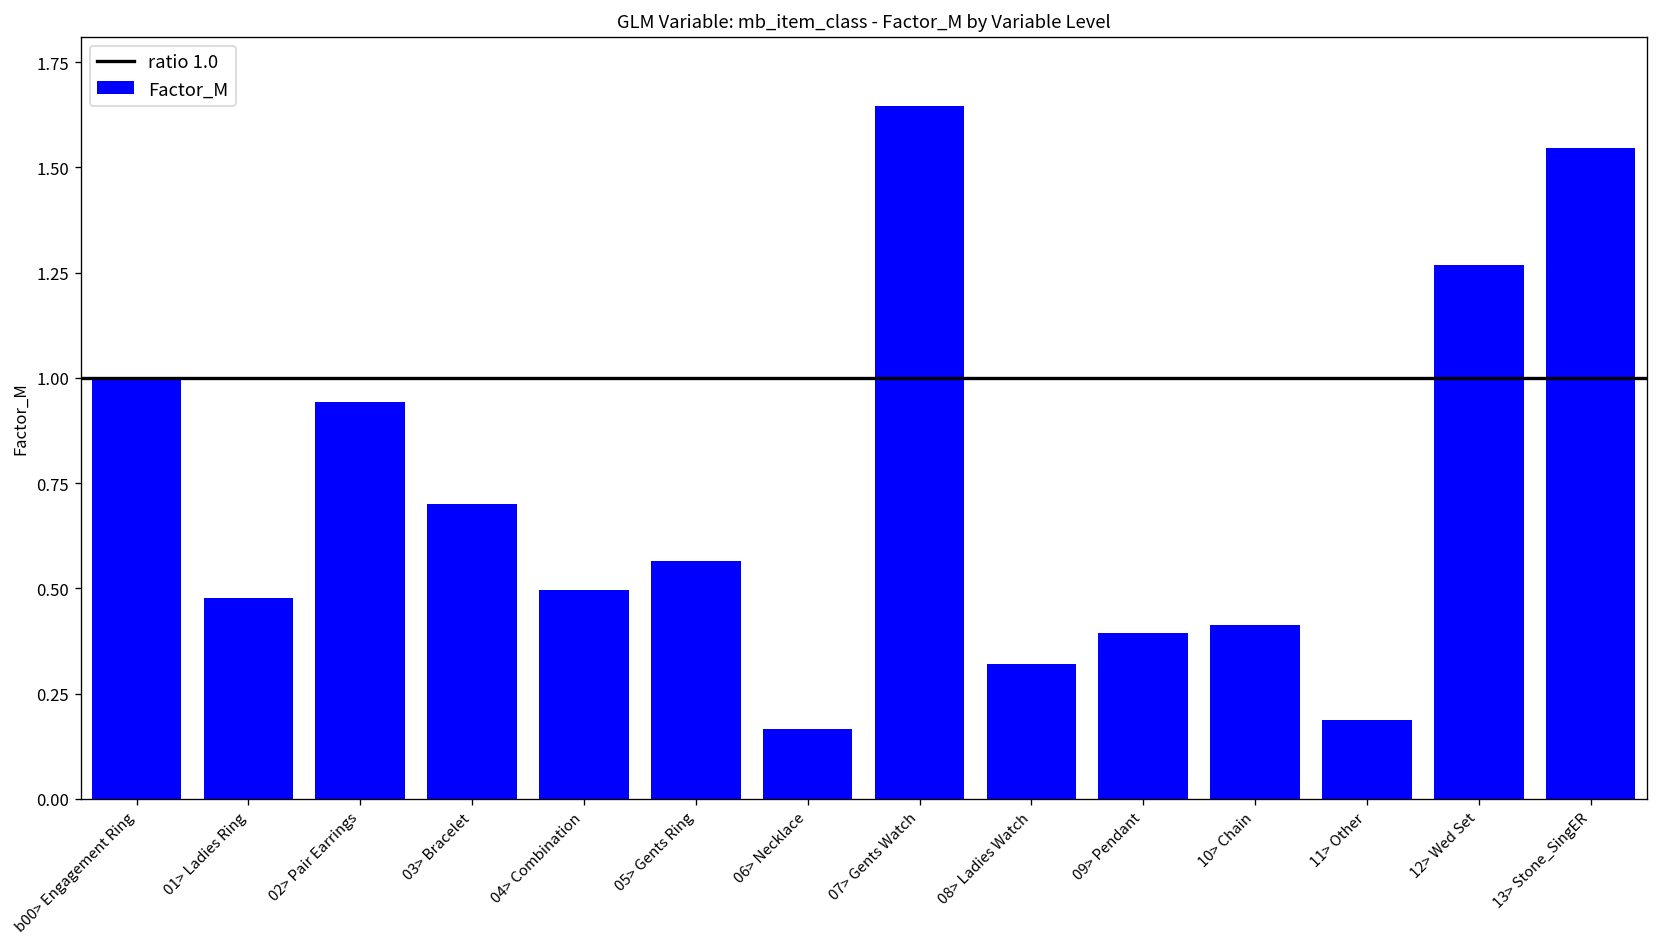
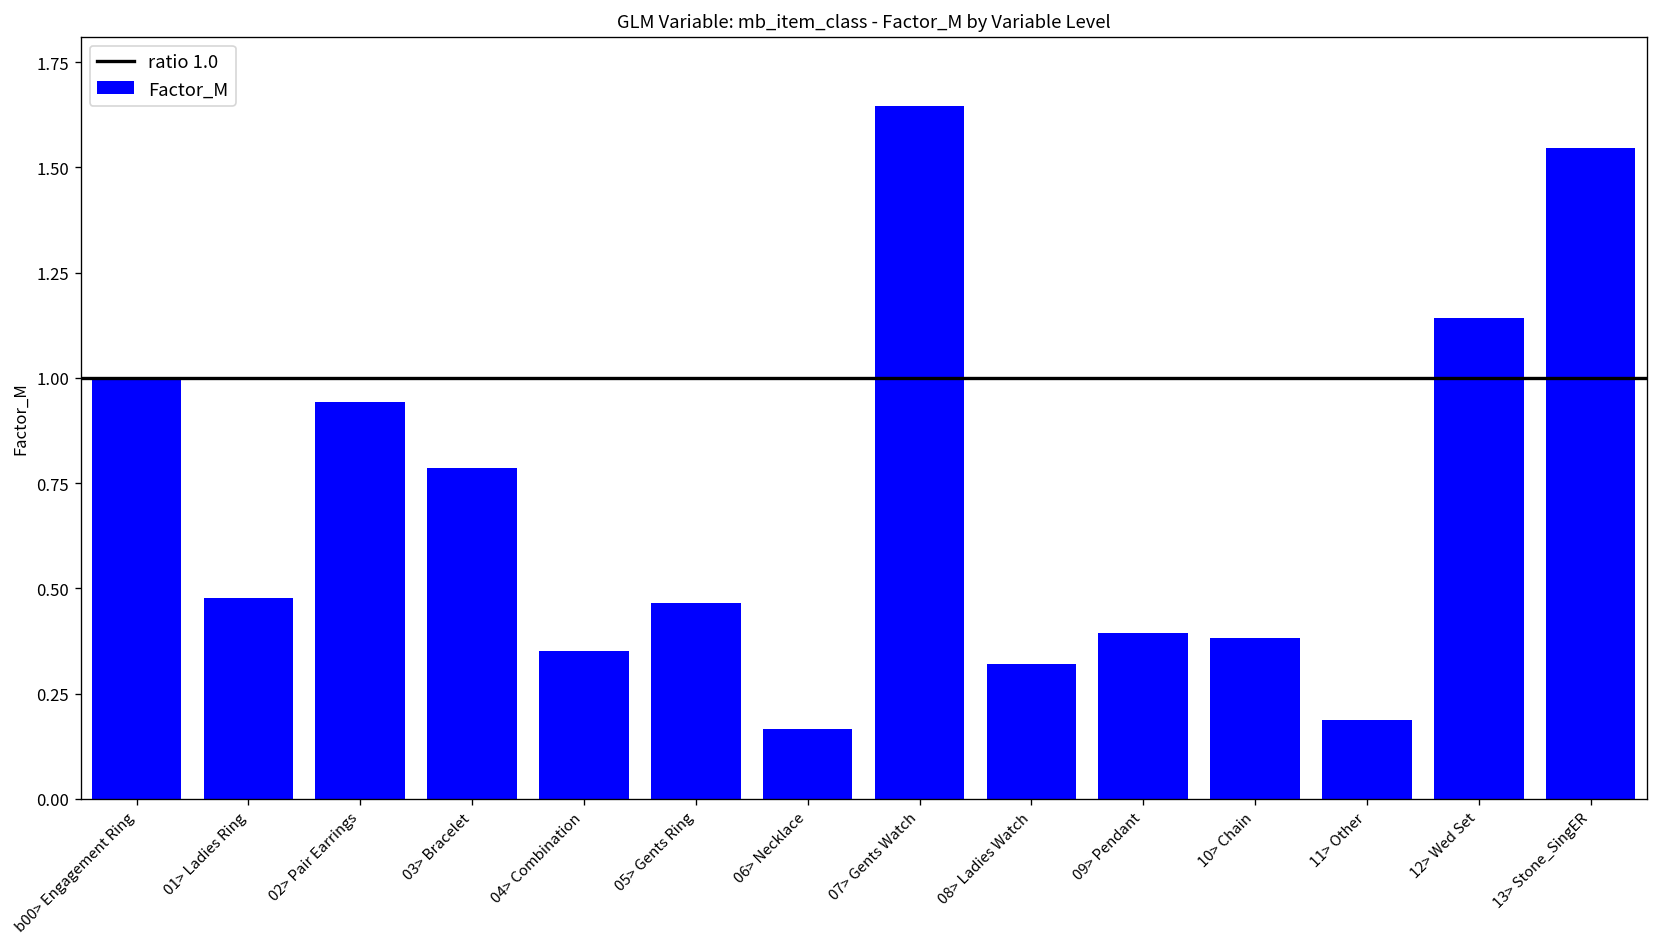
03> Bracelet: 0.70 -> 0.79
04> Combination: 0.50 -> 0.35
05> Gents Ring: 0.56 -> 0.46
10> Chain: 0.41 -> 0.38
12> Wed Set: 1.27 -> 1.14
